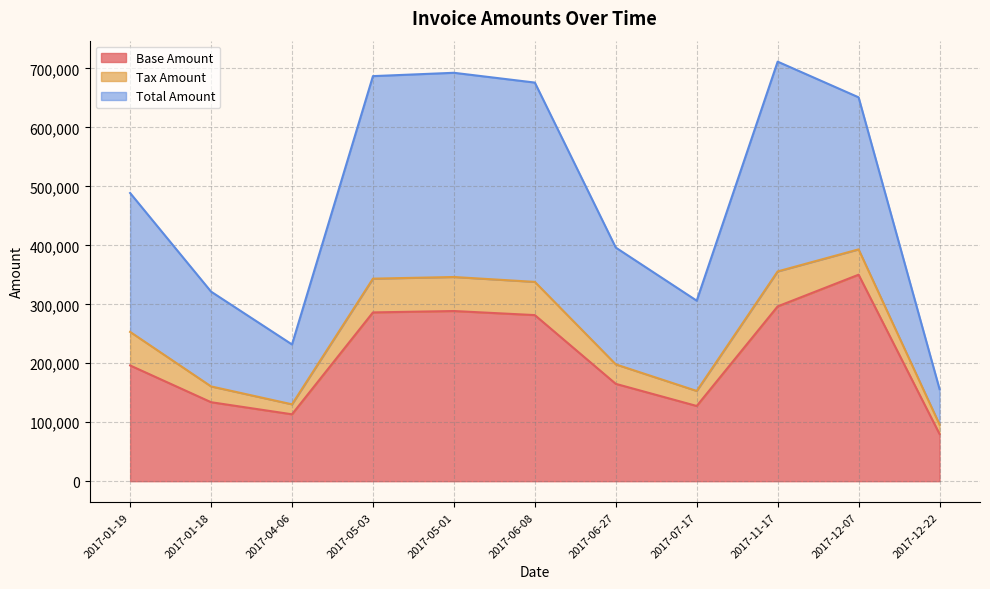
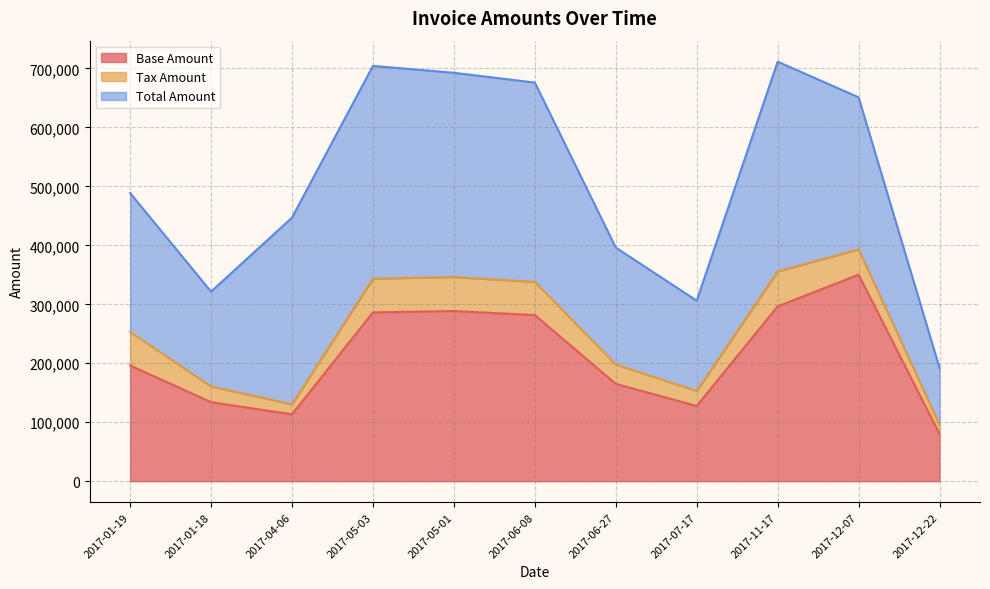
Total Amount, 2017-04-06: 100,000 -> 320,000
Total Amount, 2017-05-03: 340,000 -> 360,000
Total Amount, 2017-12-22: 60,000 -> 100,000
